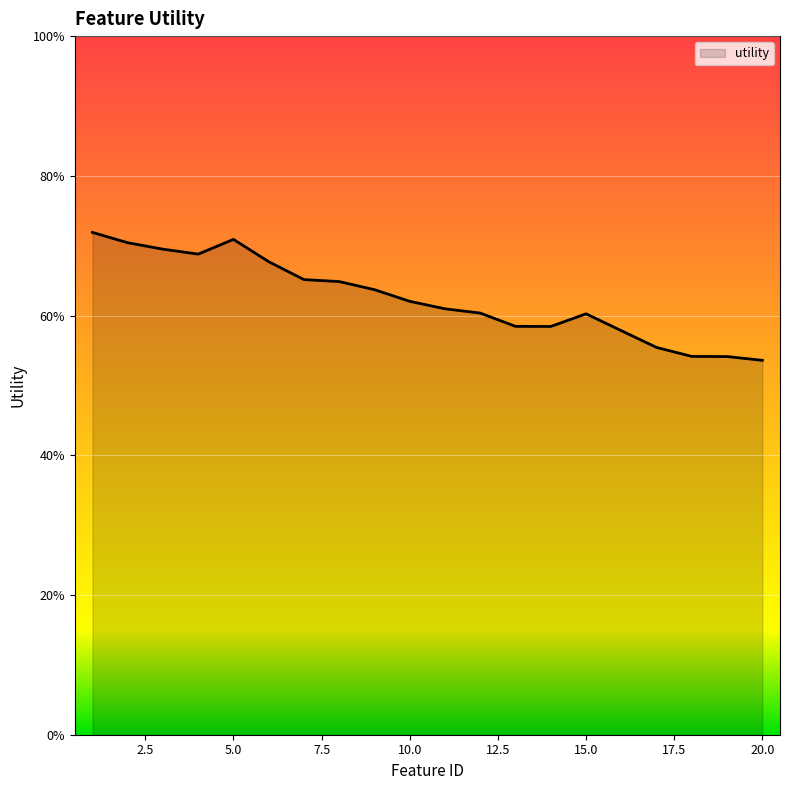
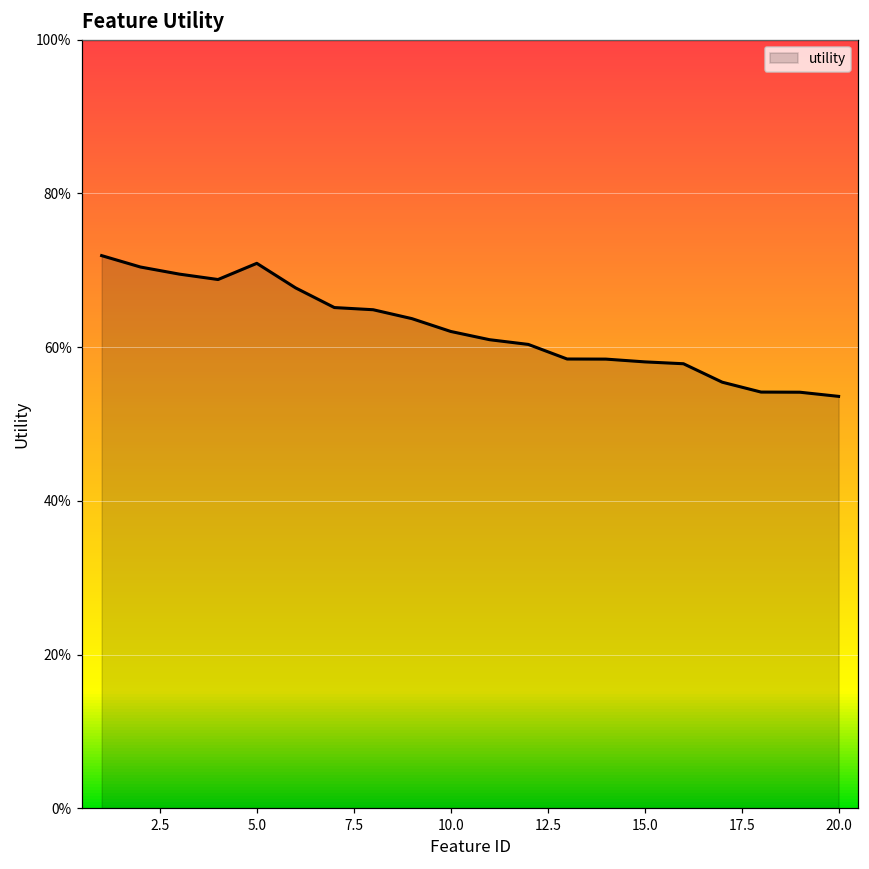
15.0: 60% -> 58%
